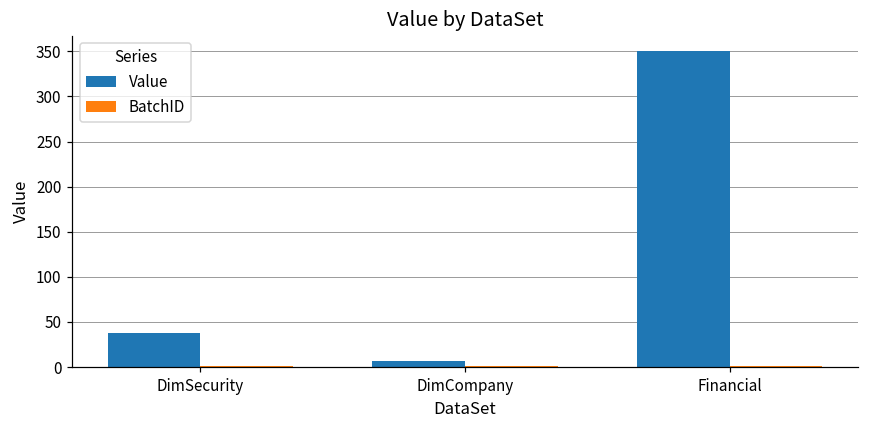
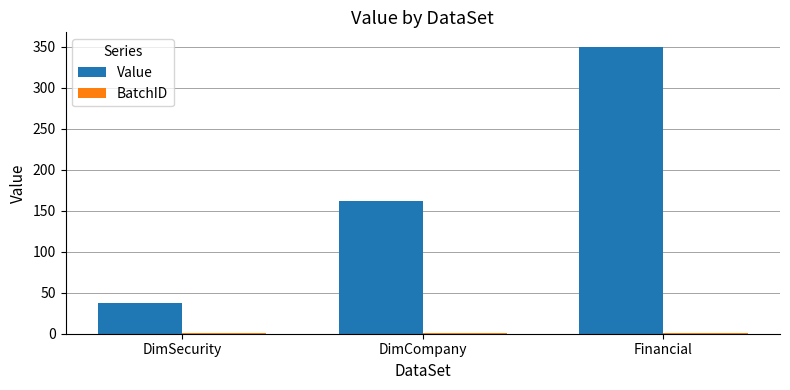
Value, DimCompany: 10 -> 160
